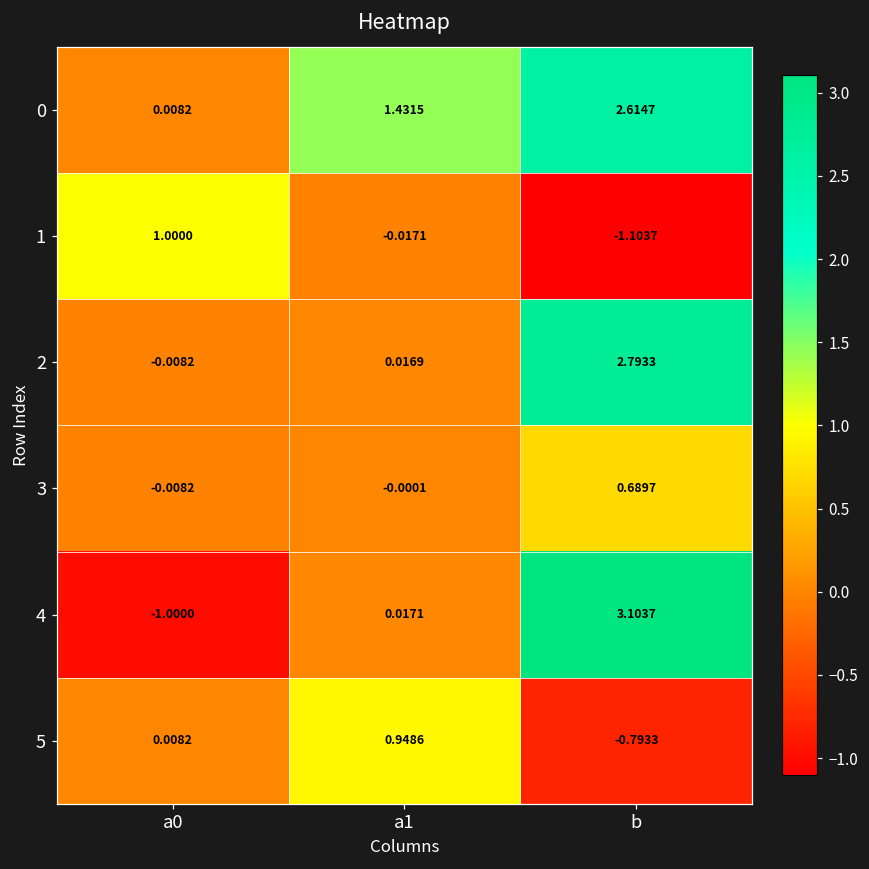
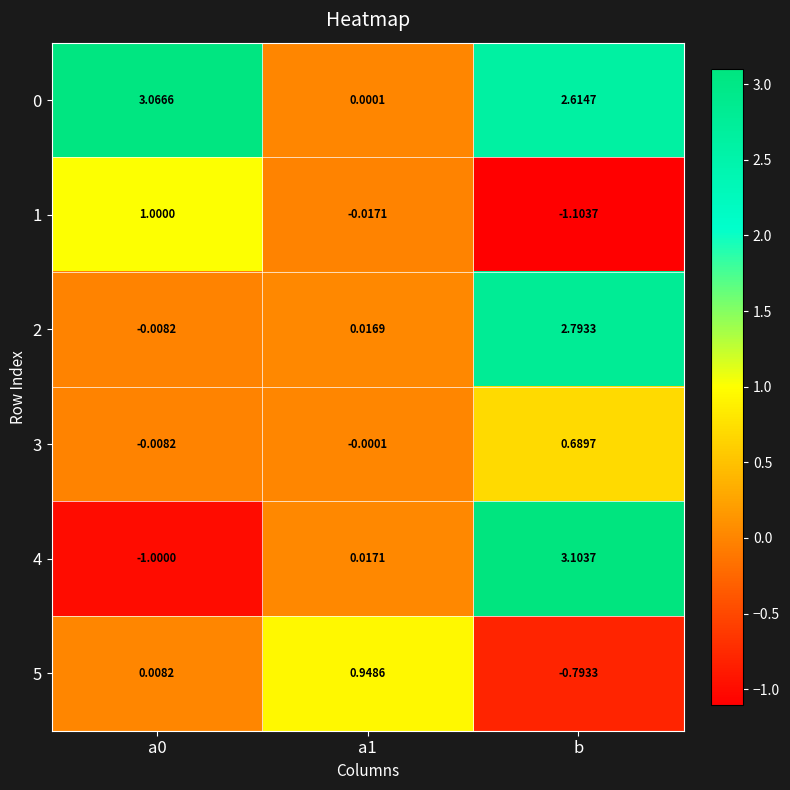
0, a0: 0.0082 -> 3.0666
0, a1: 1.4315 -> 0.0001
